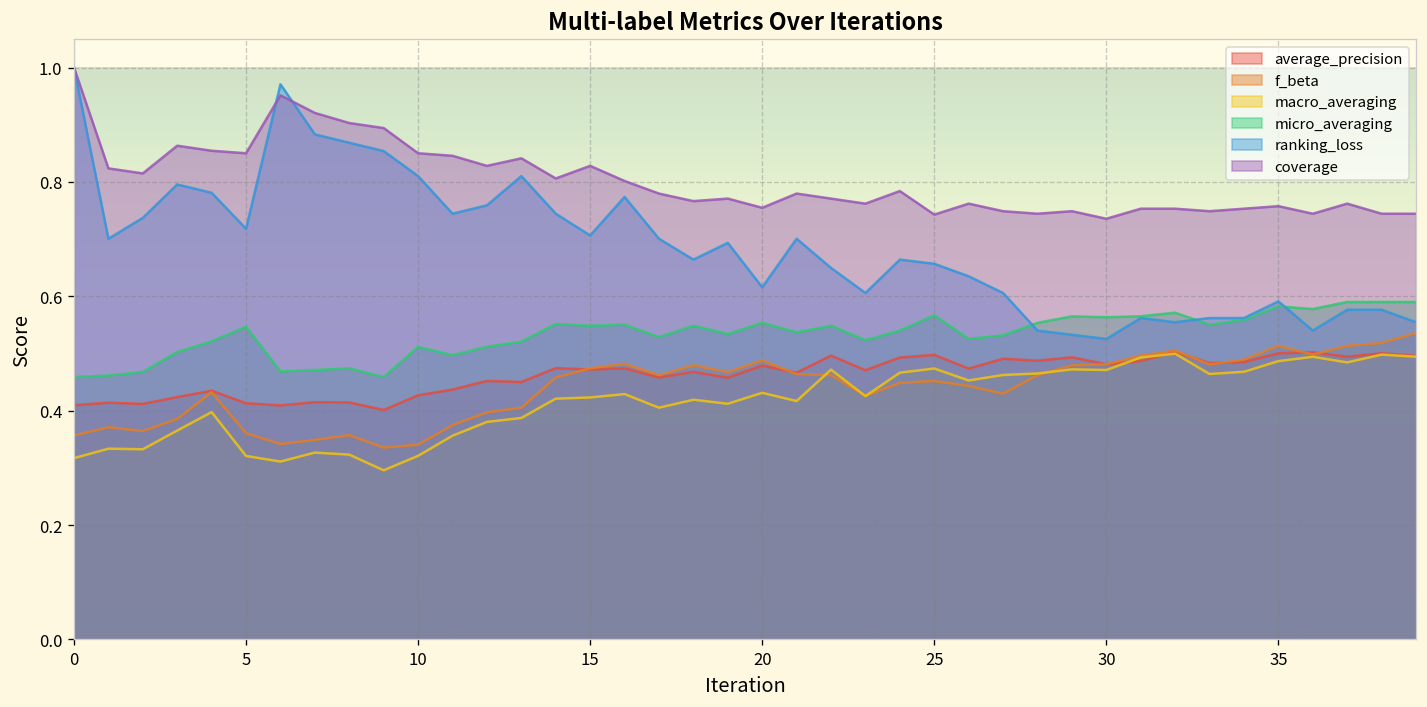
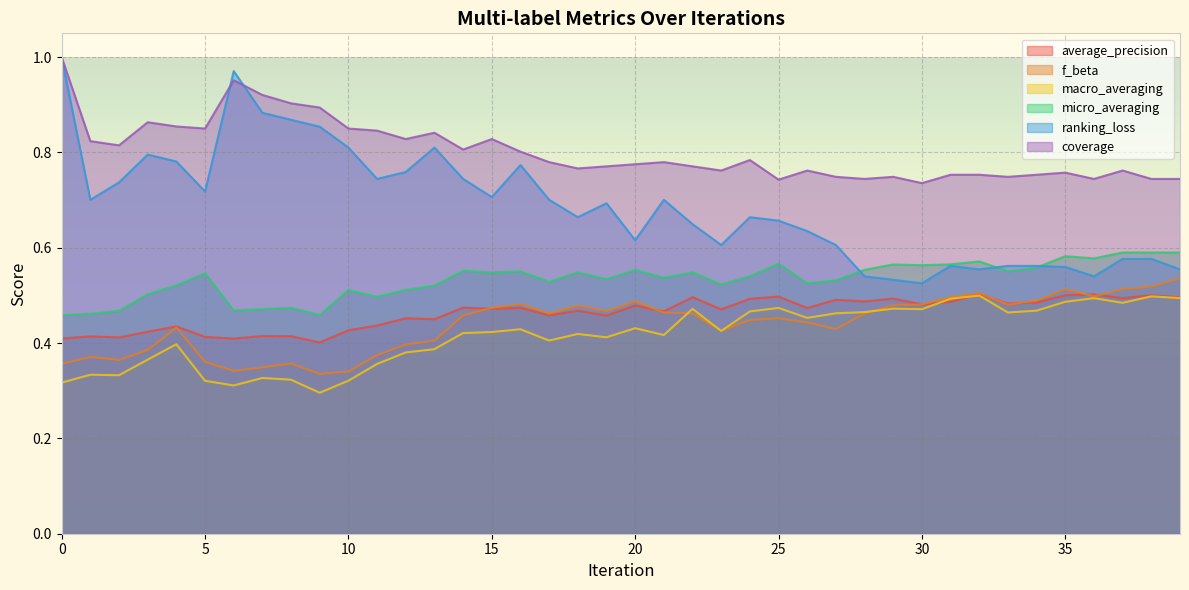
coverage, 20: 0.75 -> 0.78
ranking_loss, 35: 0.59 -> 0.56
